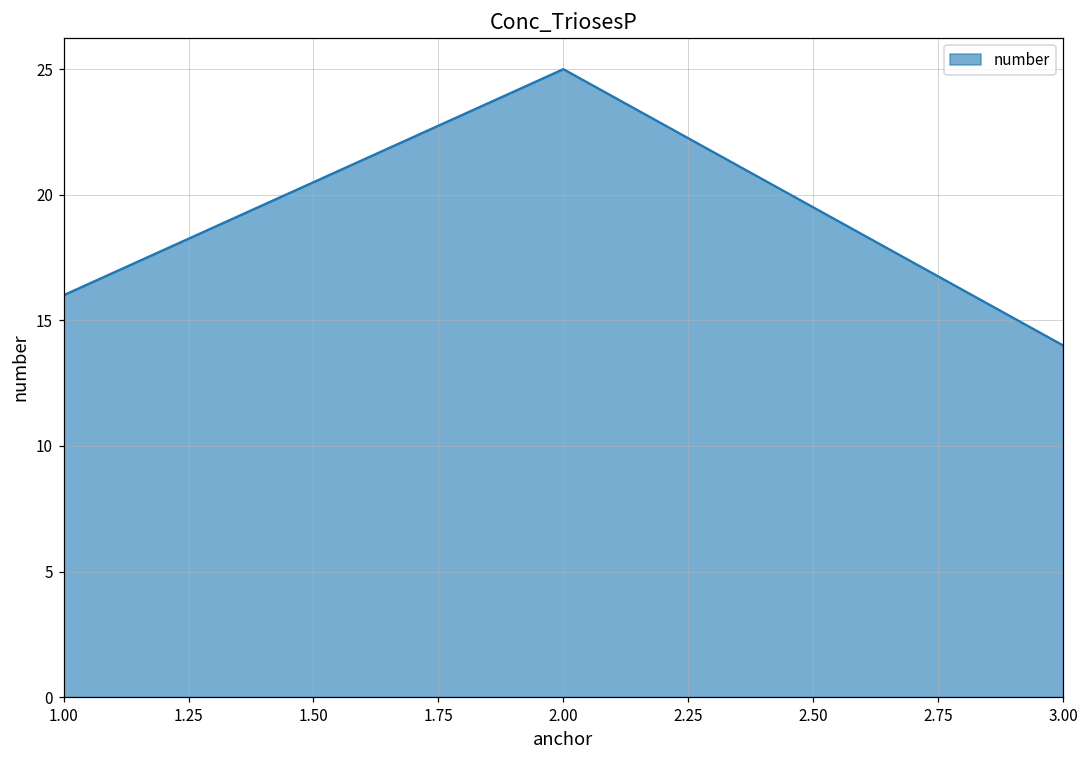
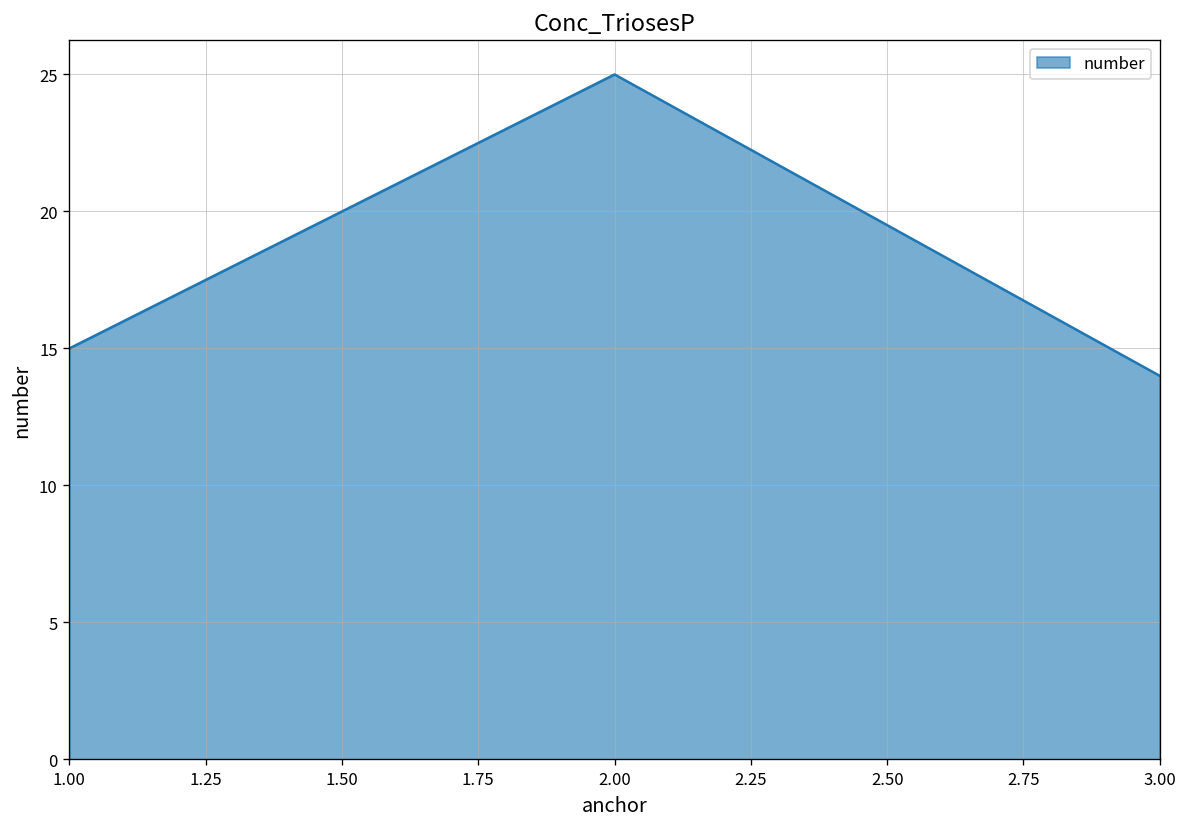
1.00: 16 -> 15
